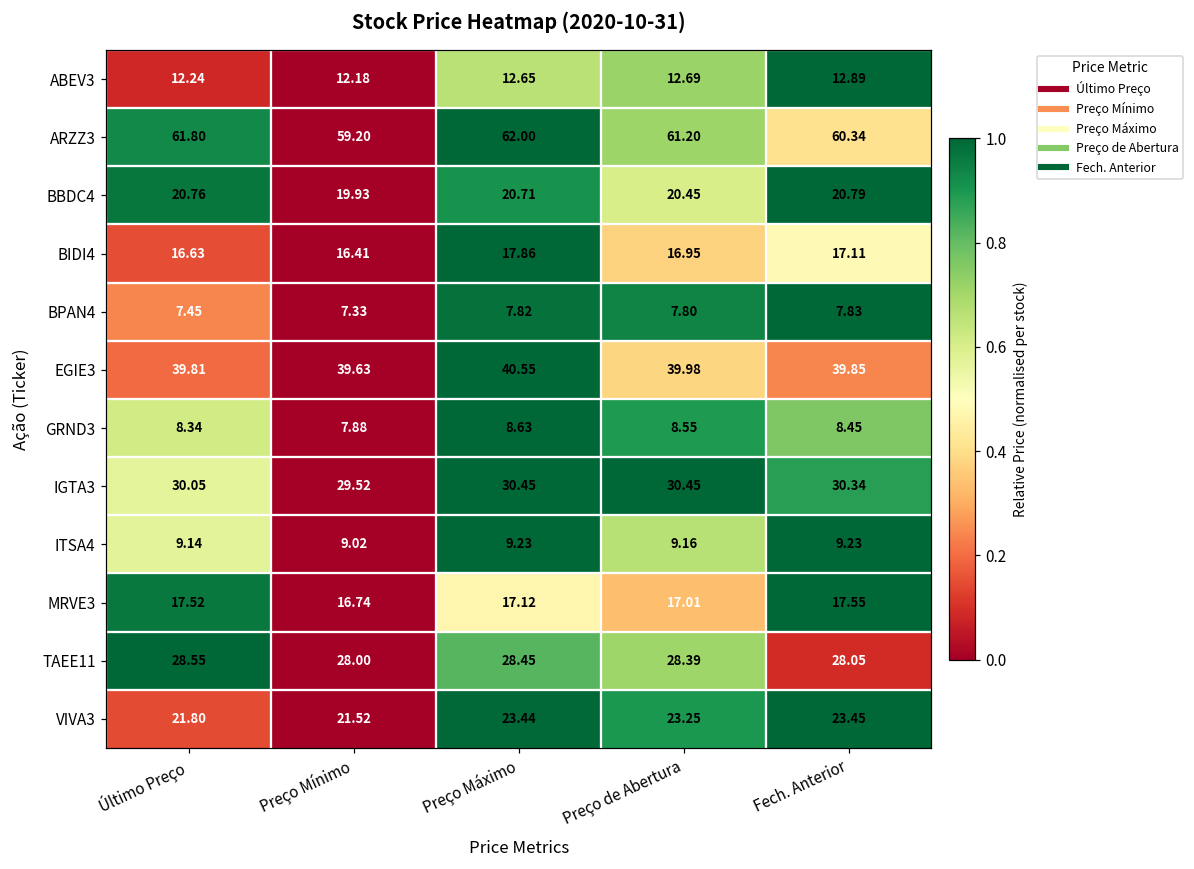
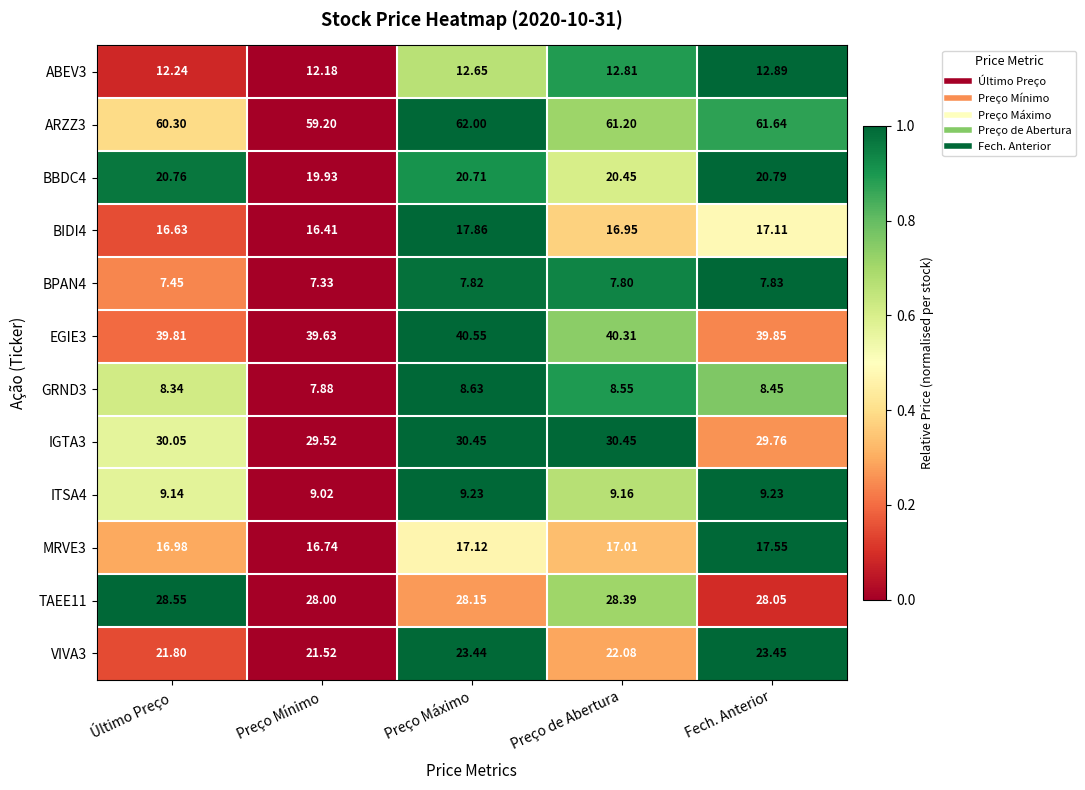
ABEV3, Preço de Abertura: 12.69 -> 12.81
ARZZ3, Último Preço: 61.80 -> 60.30
ARZZ3, Fech. Anterior: 60.34 -> 61.64
EGIE3, Preço de Abertura: 39.98 -> 40.31
IGTA3, Fech. Anterior: 30.34 -> 29.76
MRVE3, Último Preço: 17.52 -> 16.98
TAEE11, Preço Máximo: 28.45 -> 28.15
VIVA3, Preço de Abertura: 23.25 -> 22.08
